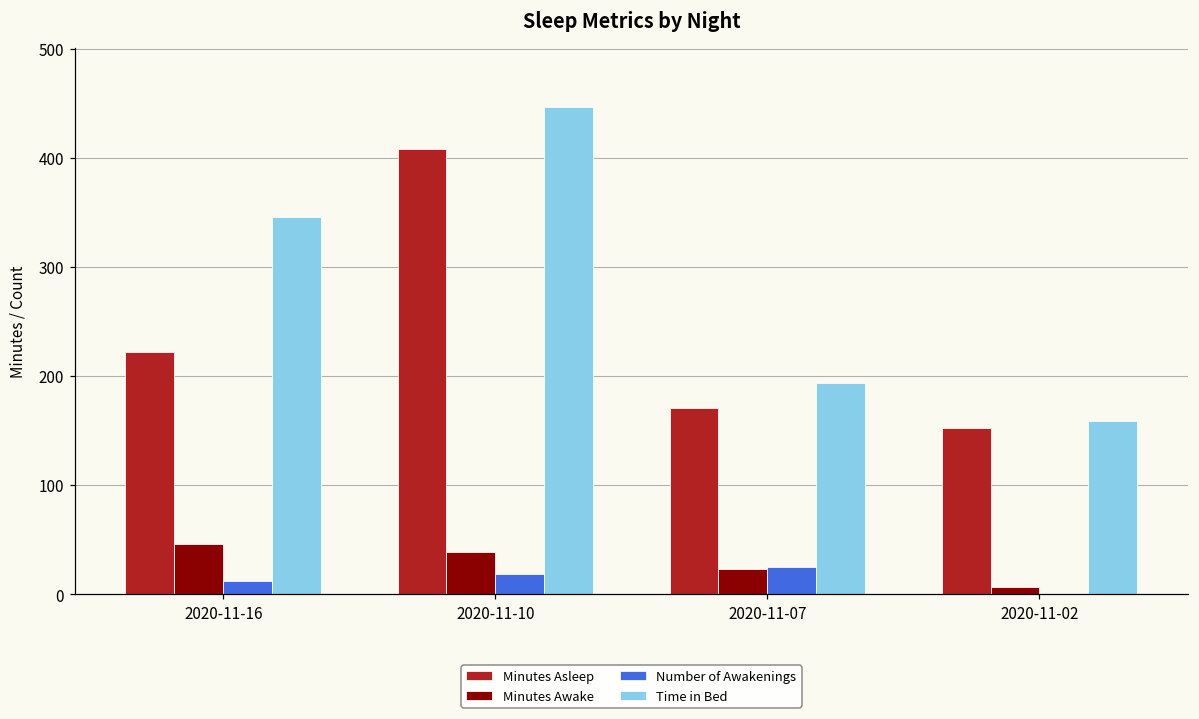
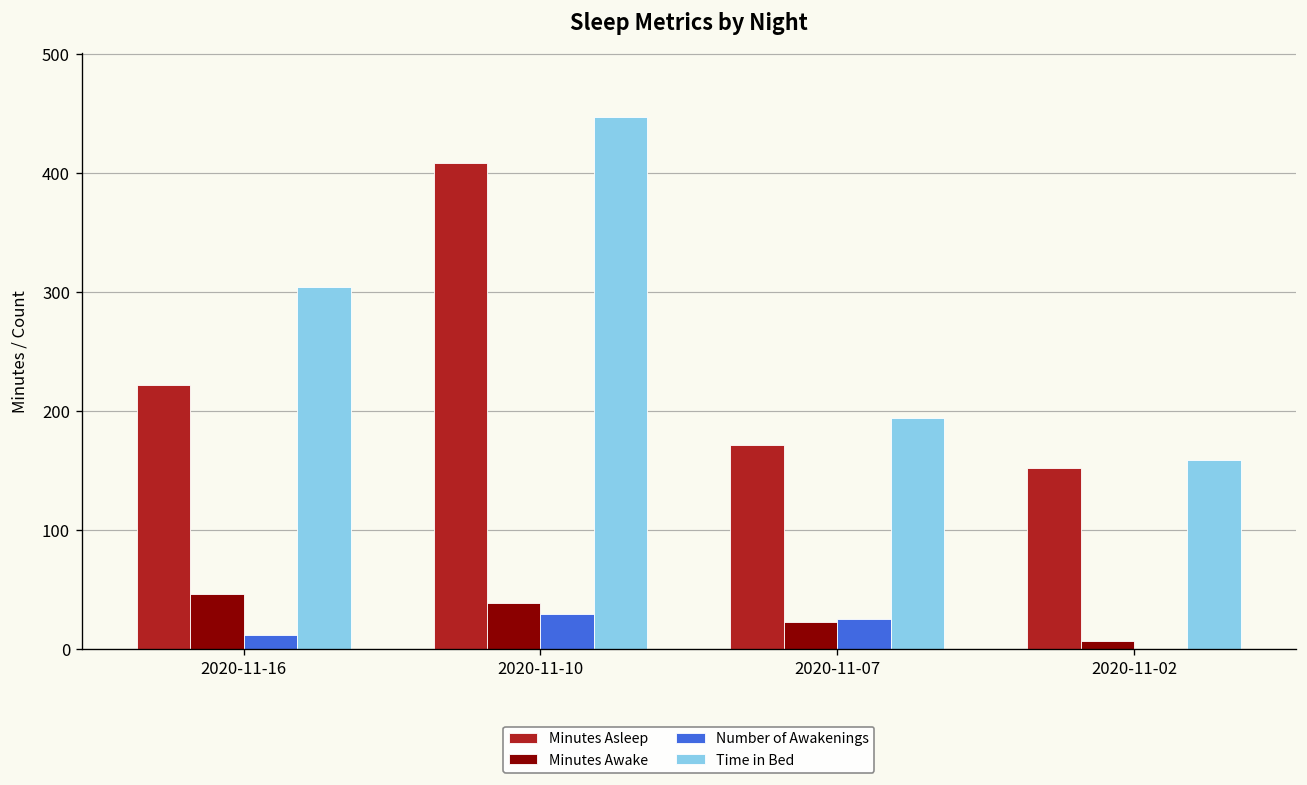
Time in Bed, 2020-11-16: 350 -> 300
Number of Awakenings, 2020-11-10: 20 -> 30
